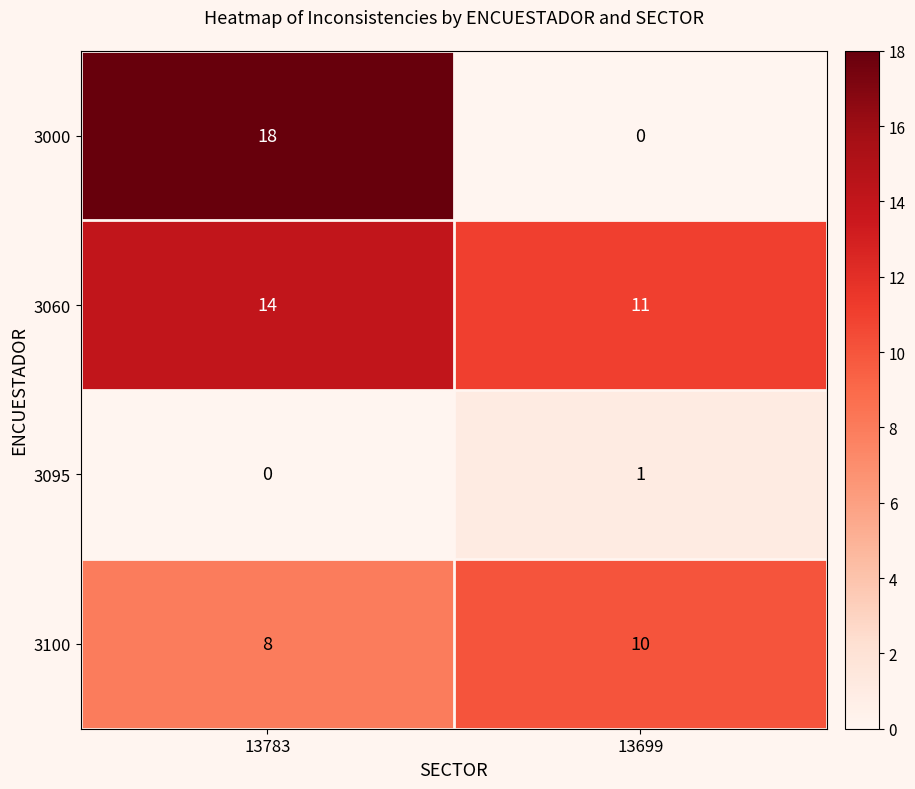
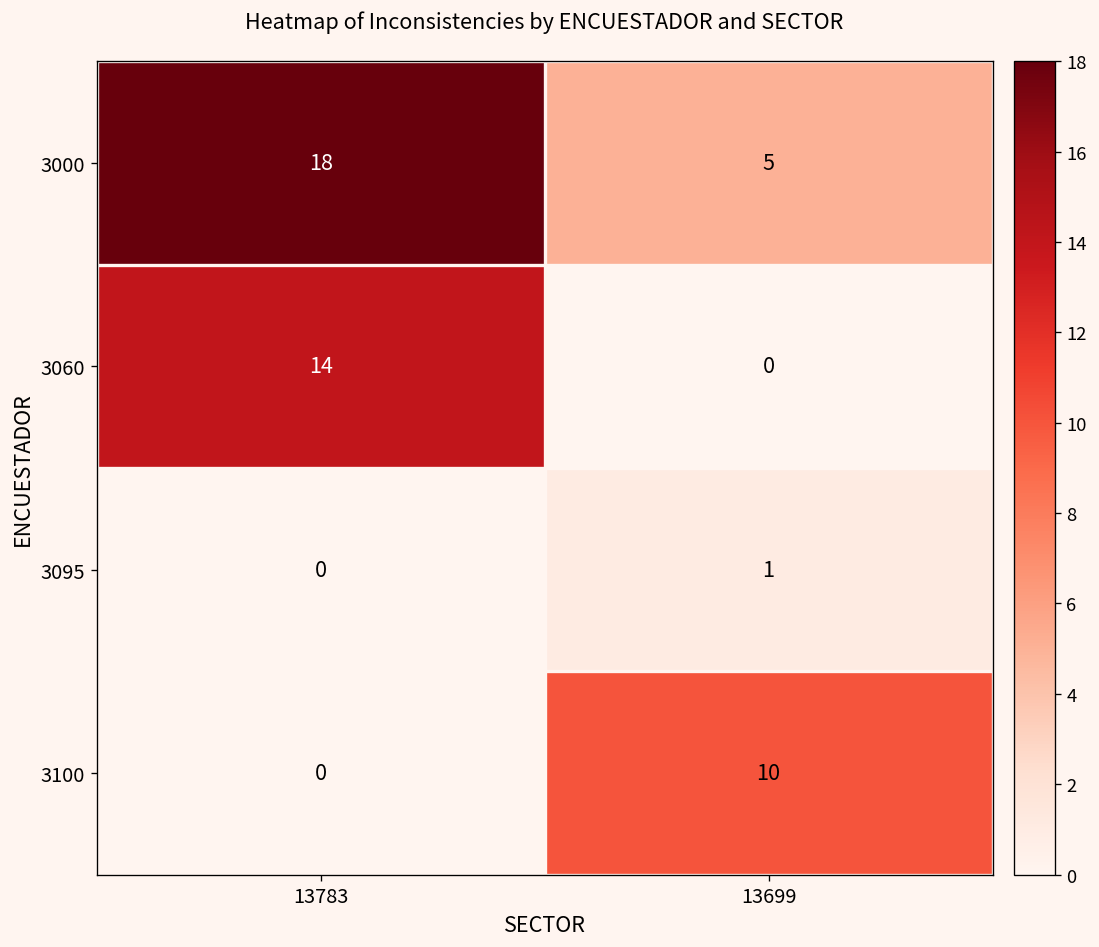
3000, 13699: 0 -> 5
3060, 13699: 11 -> 0
3100, 13783: 8 -> 0
